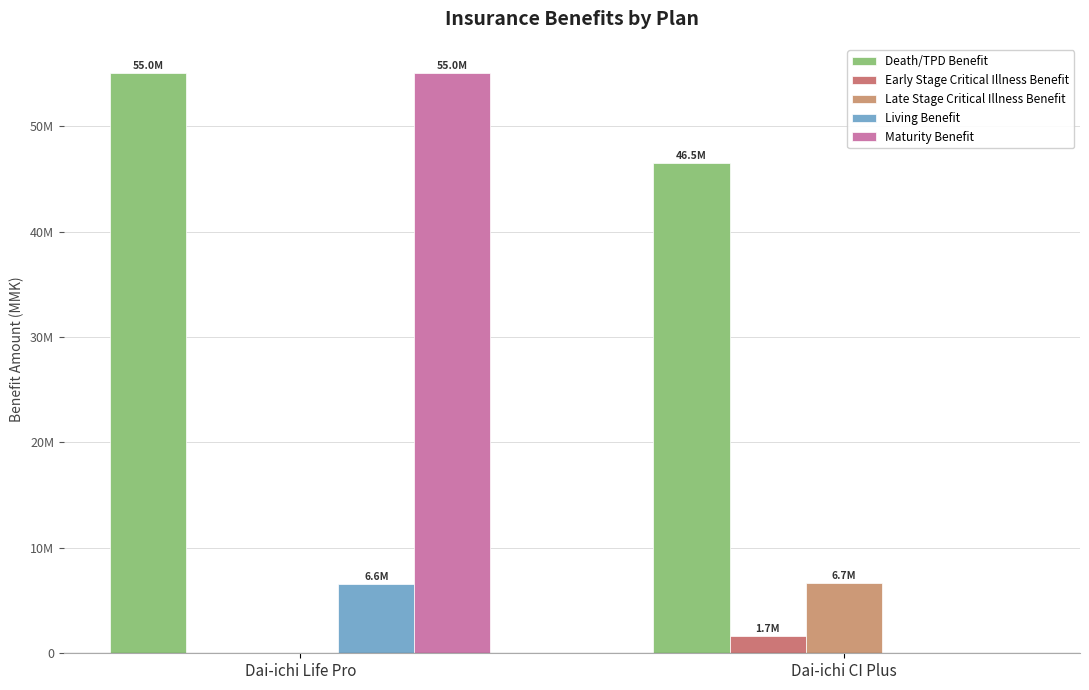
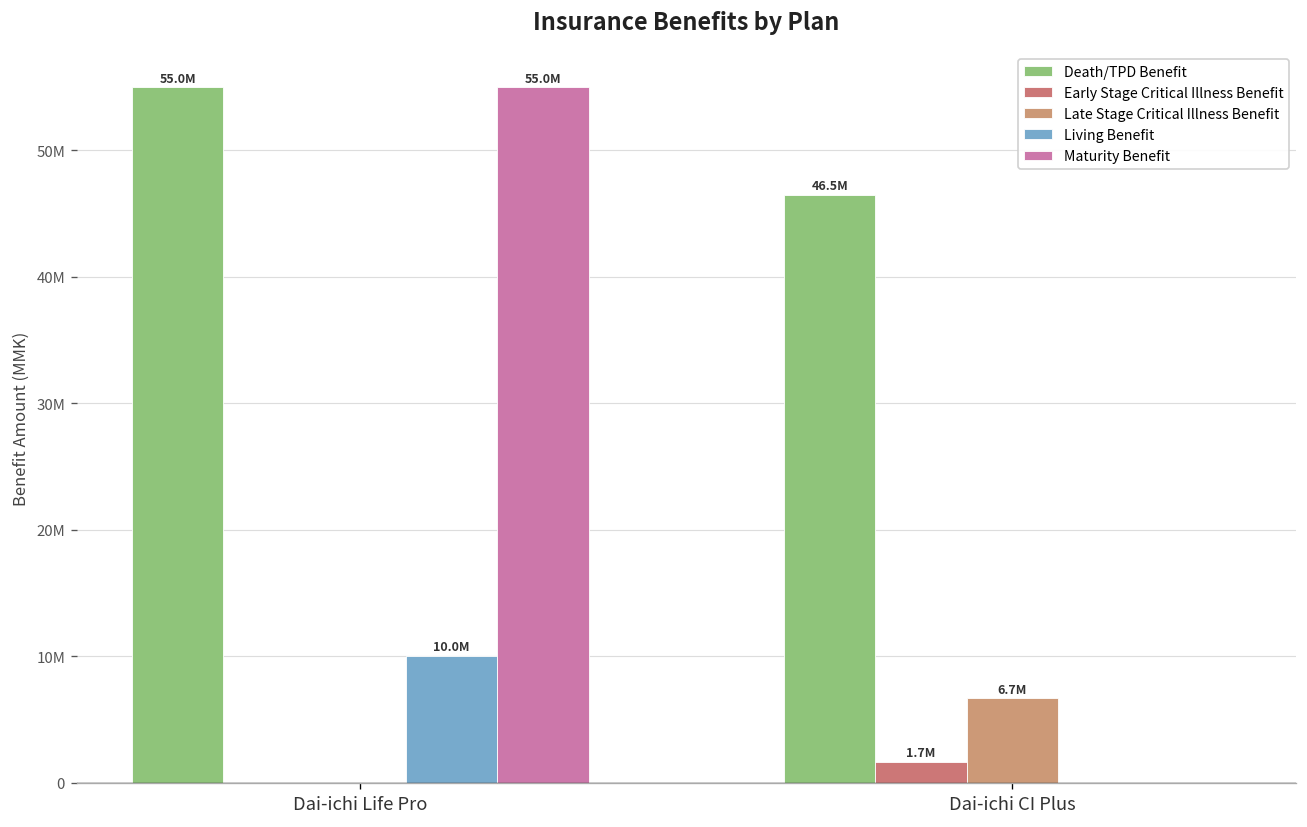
Living Benefit, Dai-ichi Life Pro: 6.6M -> 10.0M
